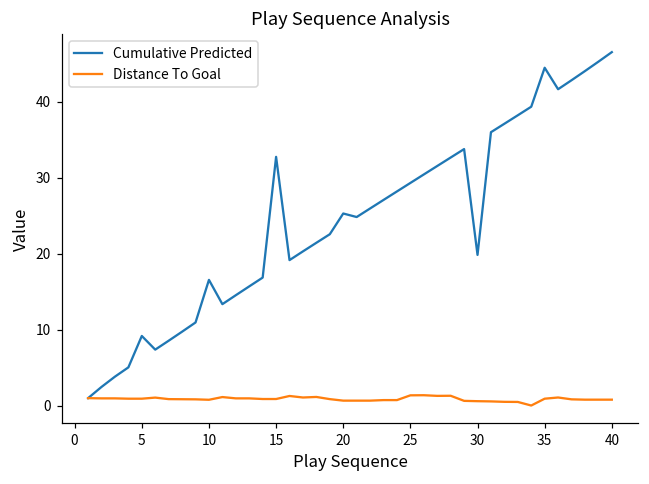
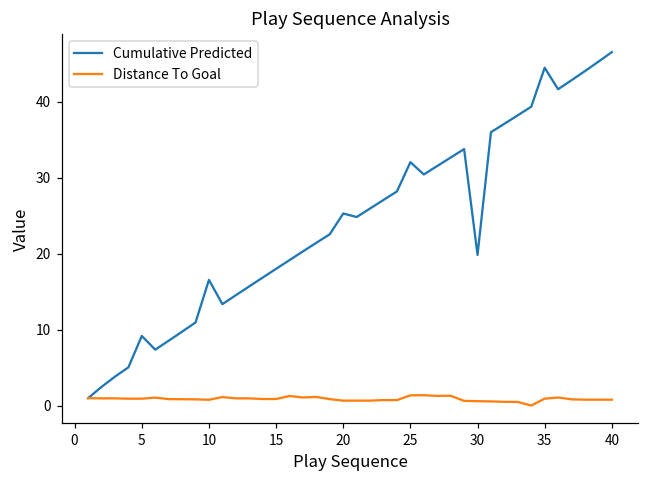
Cumulative Predicted, 15: 33 -> 18
Cumulative Predicted, 25: 29 -> 32
